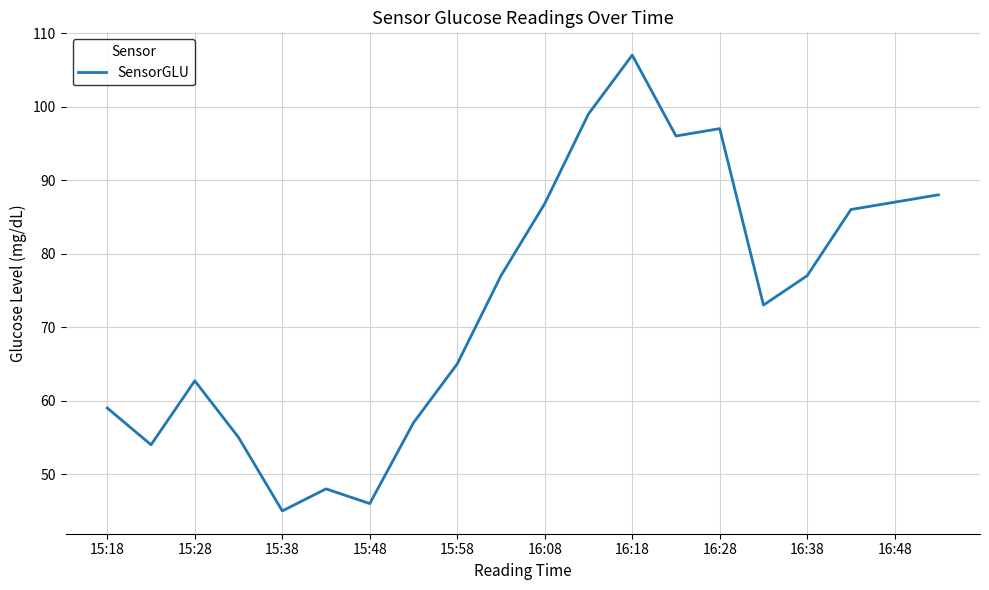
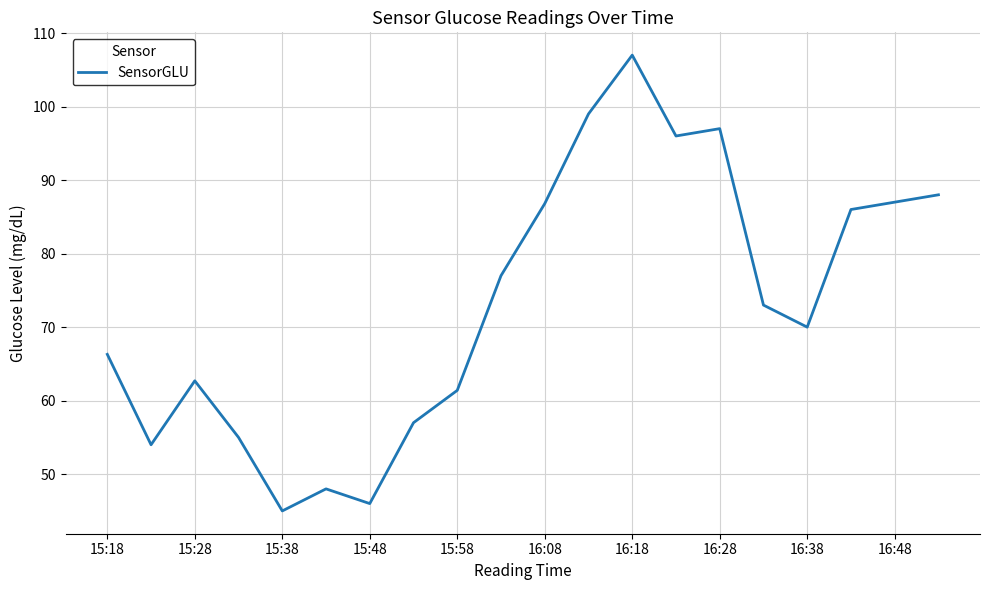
15:18: 59 -> 66
15:58: 65 -> 61
16:38: 77 -> 70
